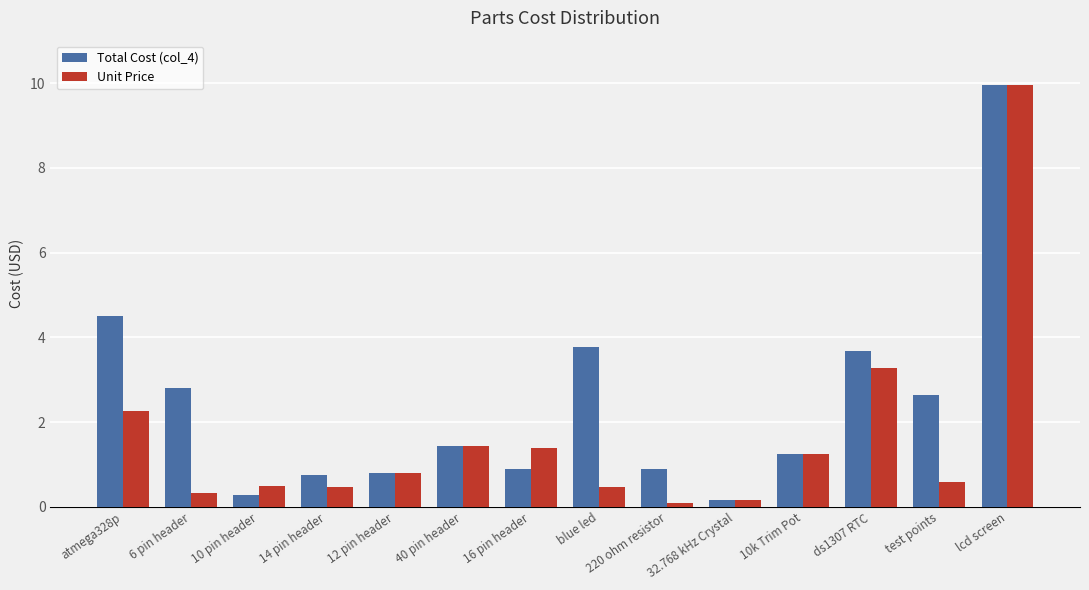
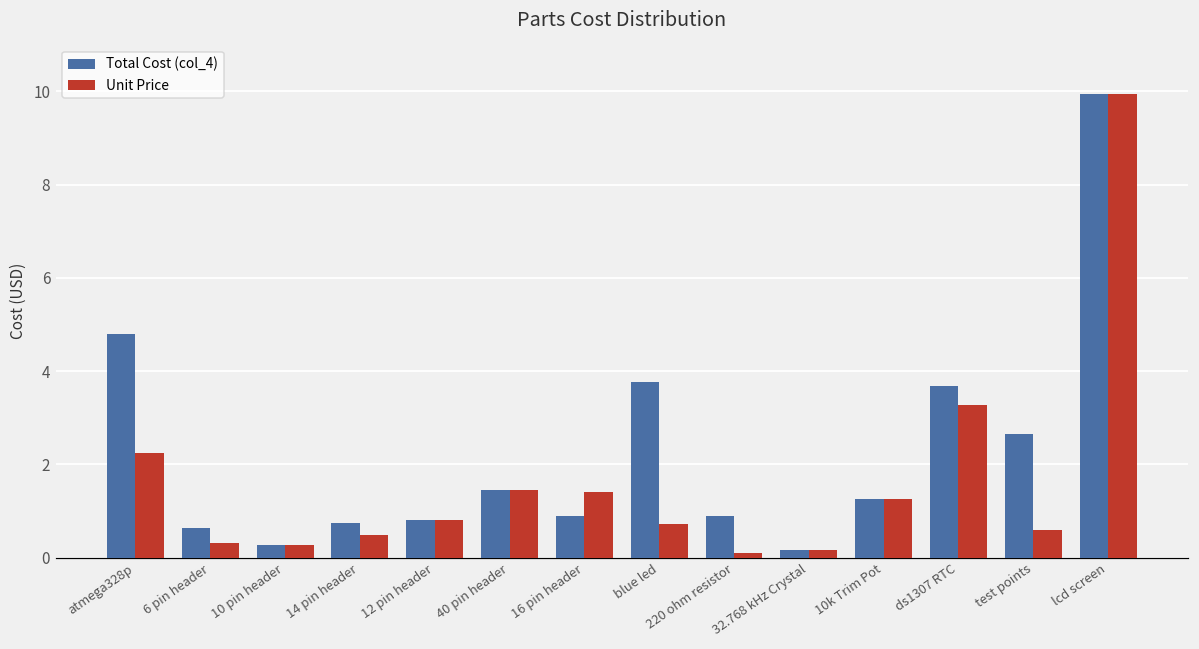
Total Cost (col_4), atmega328p: 4.5 -> 4.8
Total Cost (col_4), 6 pin header: 2.8 -> 0.6
Unit Price, 10 pin header: 0.5 -> 0.3
Unit Price, blue led: 0.5 -> 0.7
